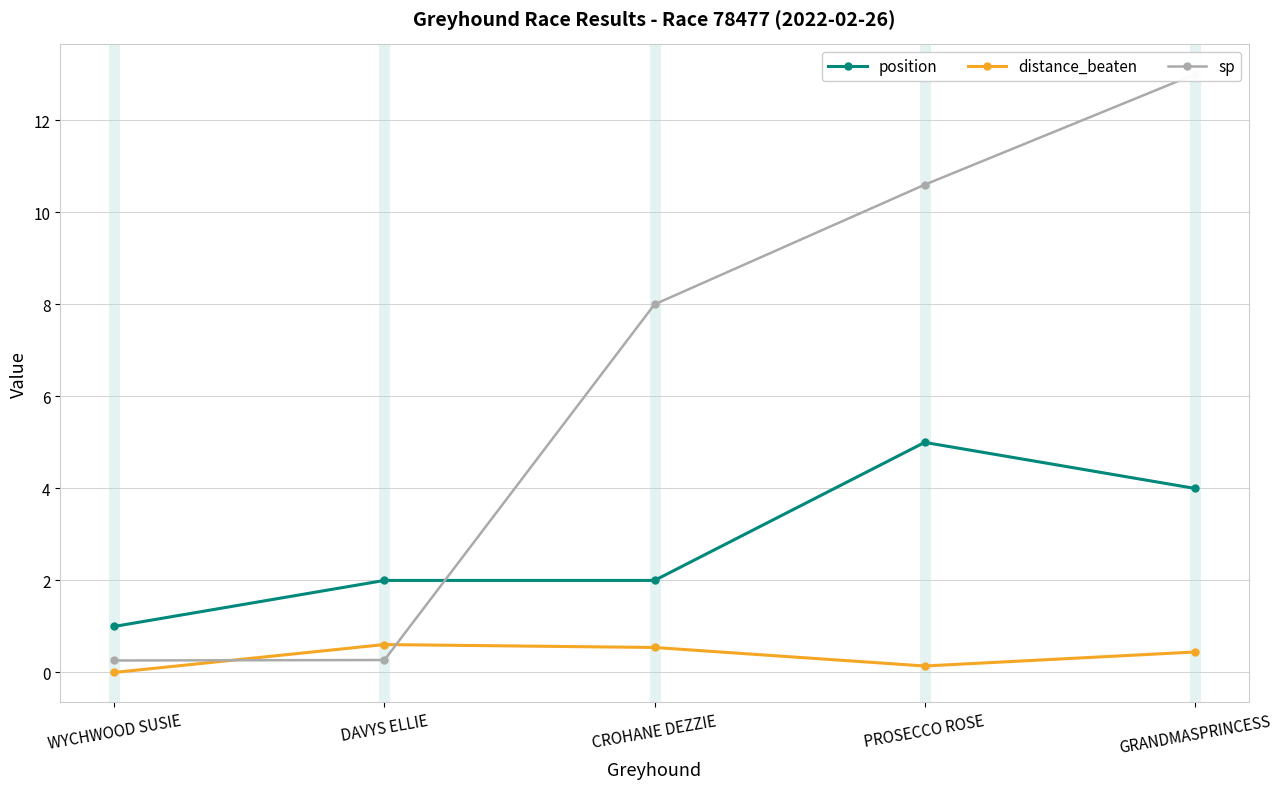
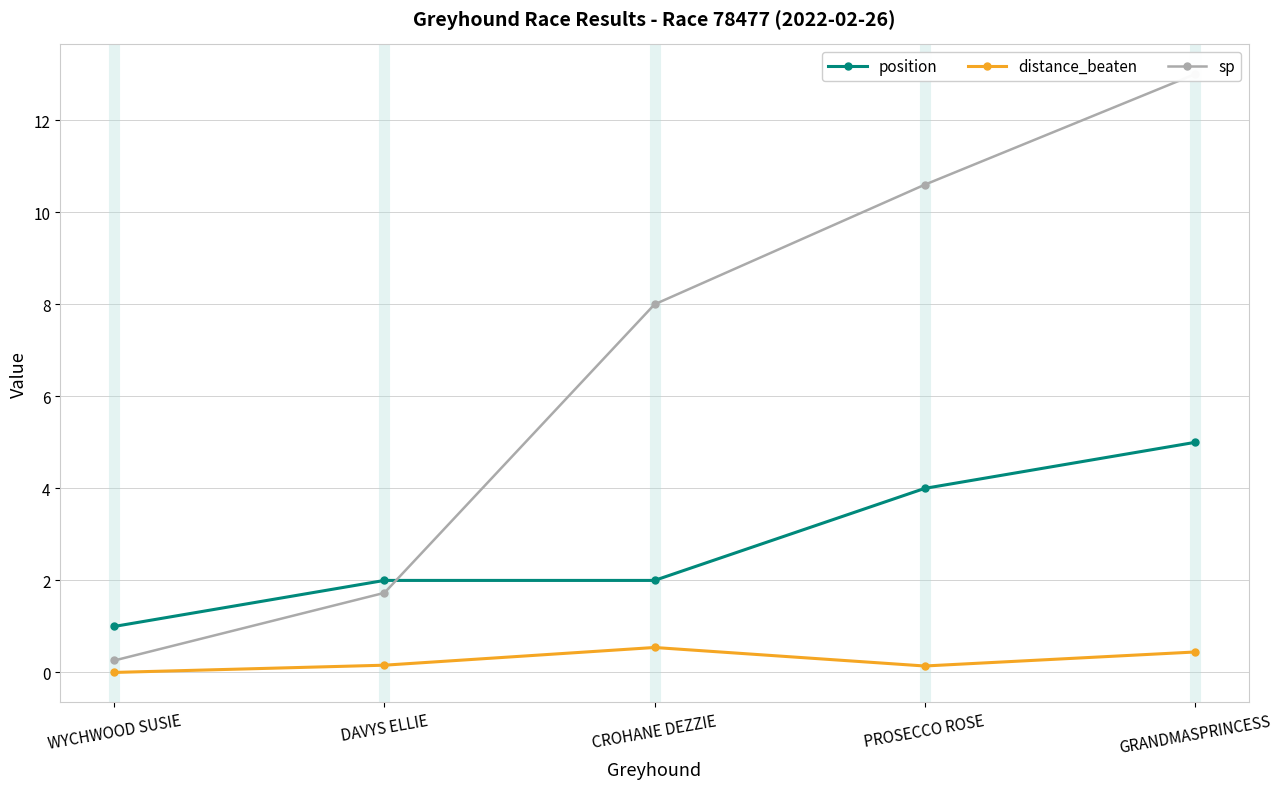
distance_beaten, DAVYS ELLIE: 0.6 -> 0.2
sp, DAVYS ELLIE: 0.3 -> 1.7
position, PROSECCO ROSE: 5 -> 4
position, GRANDMASPRINCESS: 4 -> 5
